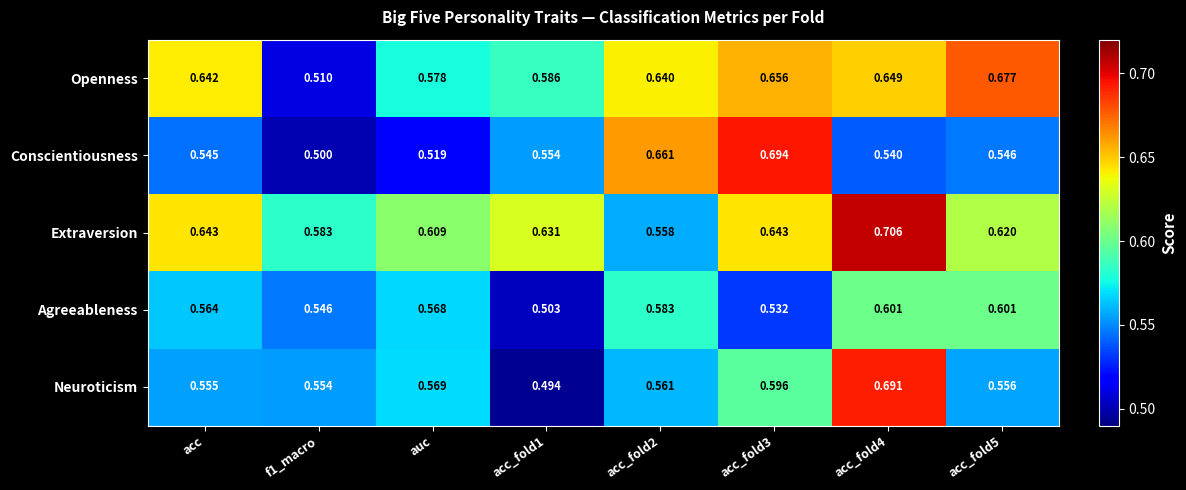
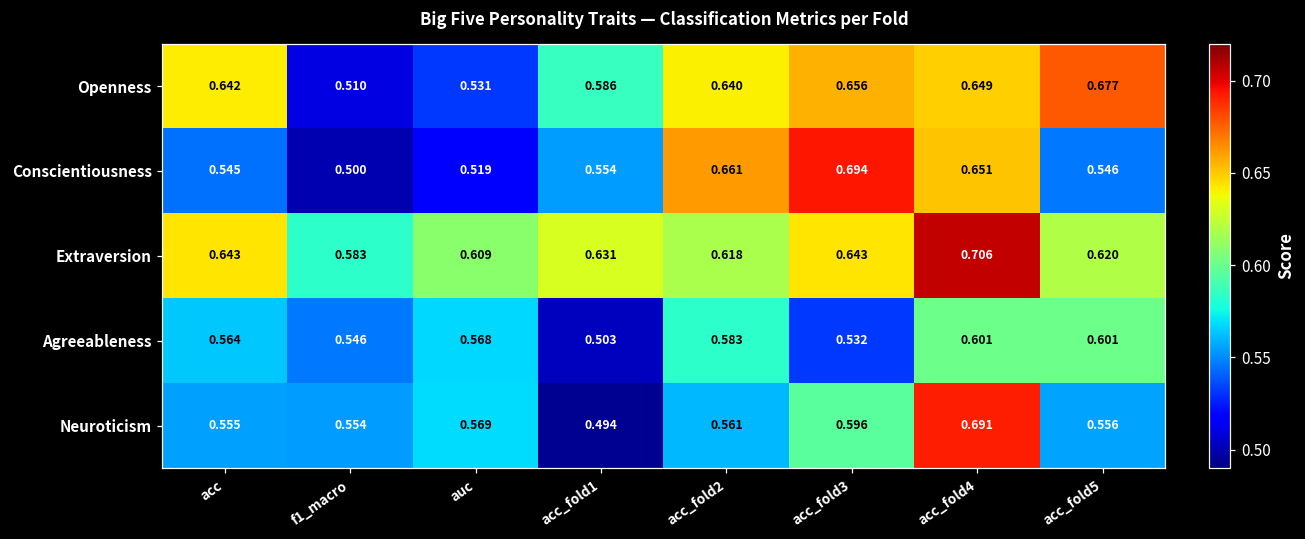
Openness, auc: 0.578 -> 0.531
Conscientiousness, acc_fold4: 0.540 -> 0.651
Extraversion, acc_fold2: 0.558 -> 0.618
